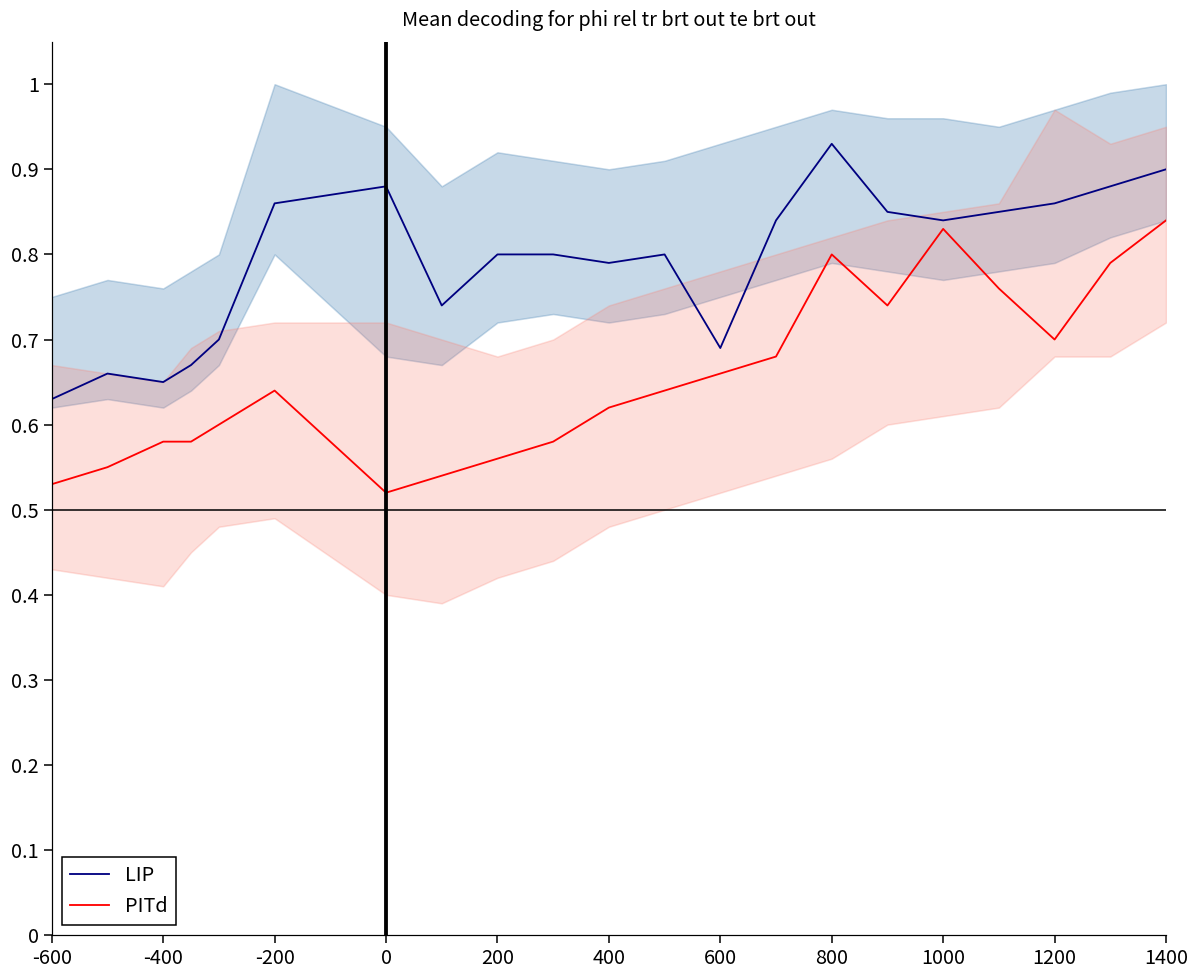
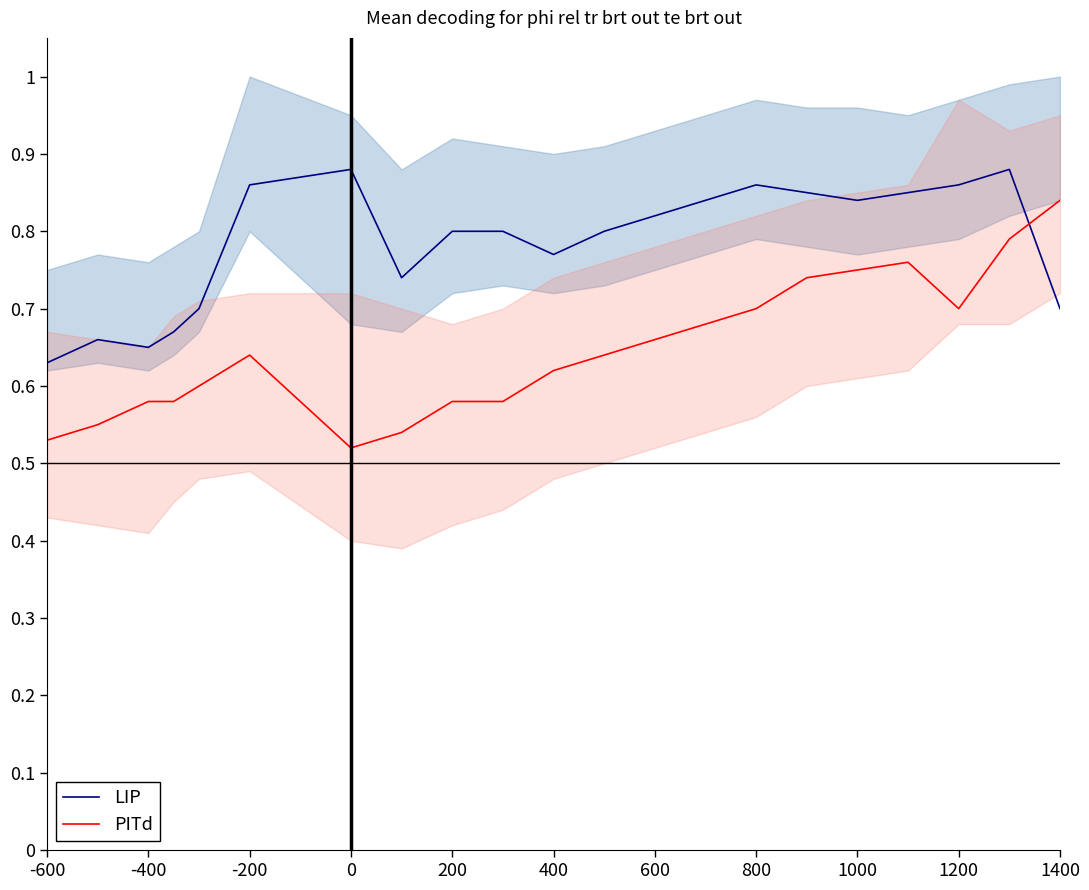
PITd, 200: 0.56 -> 0.58
LIP, 400: 0.79 -> 0.77
LIP, 600: 0.69 -> 0.82
LIP, 800: 0.93 -> 0.86
PITd, 800: 0.8 -> 0.7
PITd, 1000: 0.83 -> 0.75
LIP, 1400: 0.9 -> 0.7
